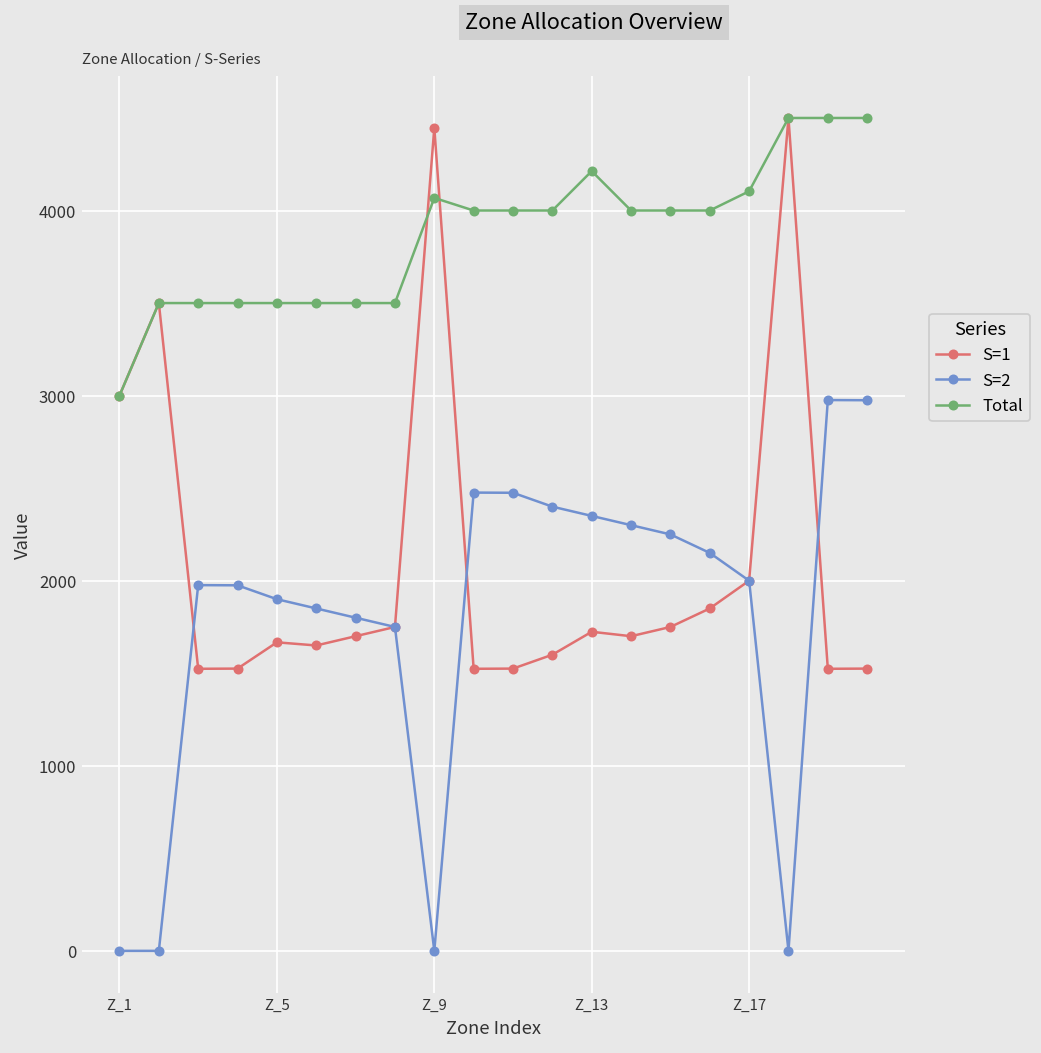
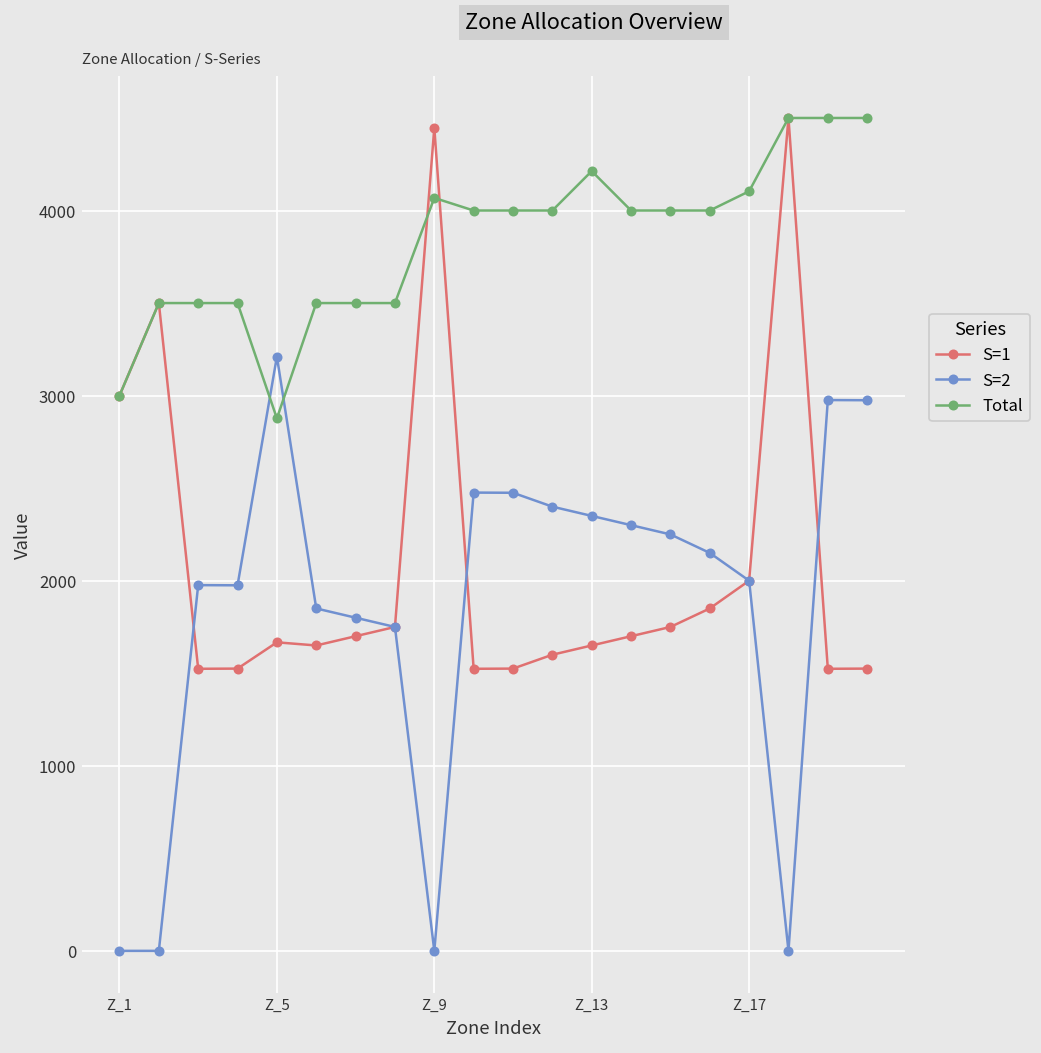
S=2, Z_5: 1900 -> 3210
Total, Z_5: 3500 -> 2880
S=1, Z_13: 1720 -> 1650
